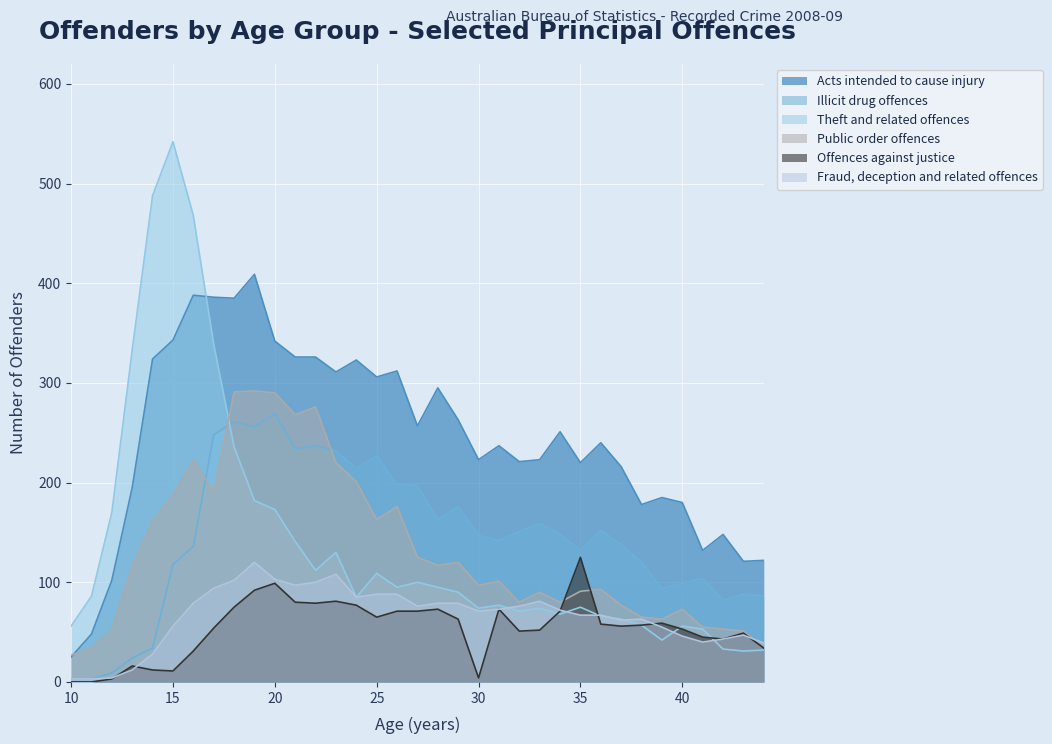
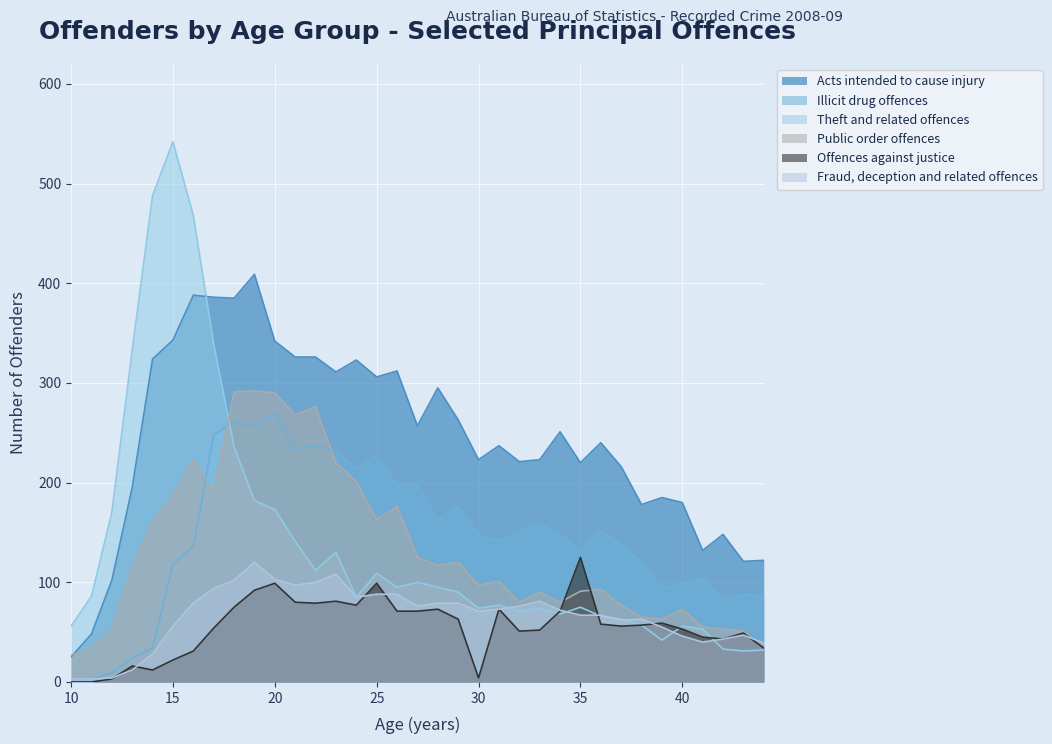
Offences against justice, 15: 10 -> 20
Offences against justice, 25: 70 -> 100
